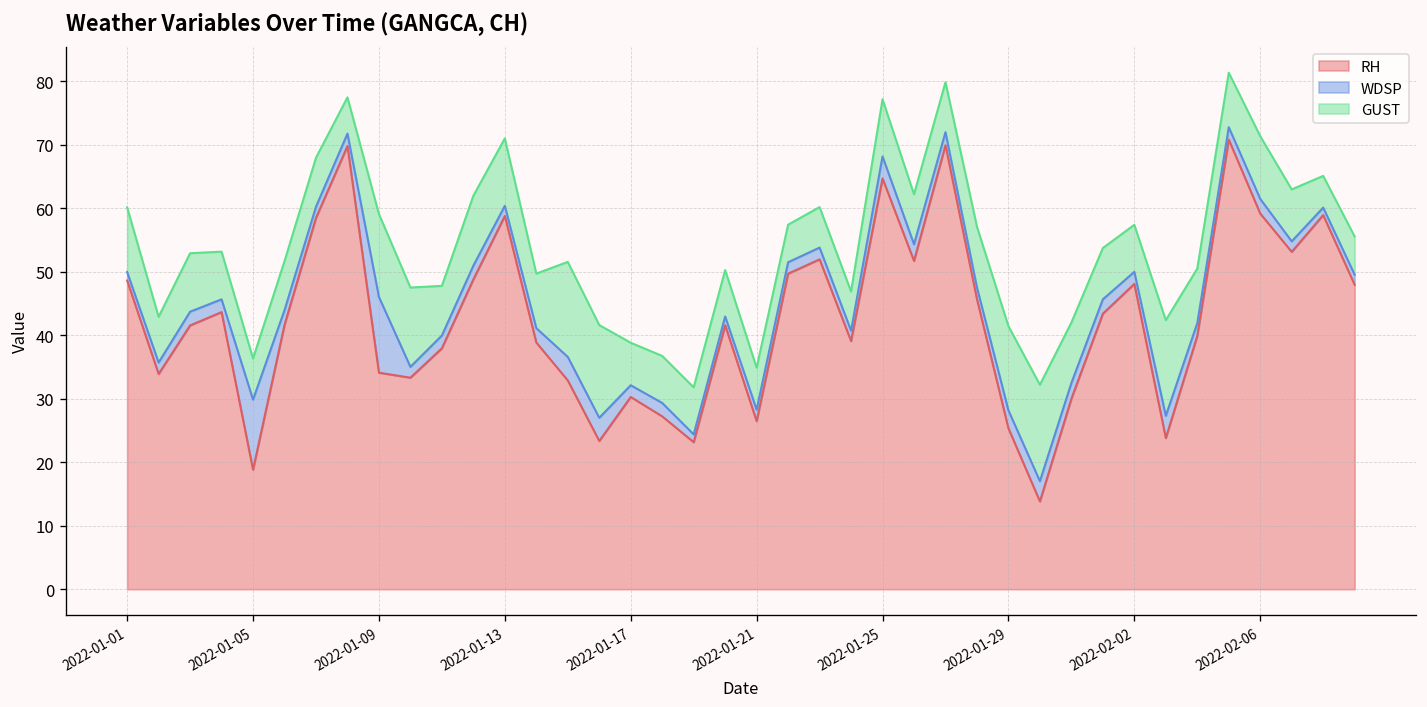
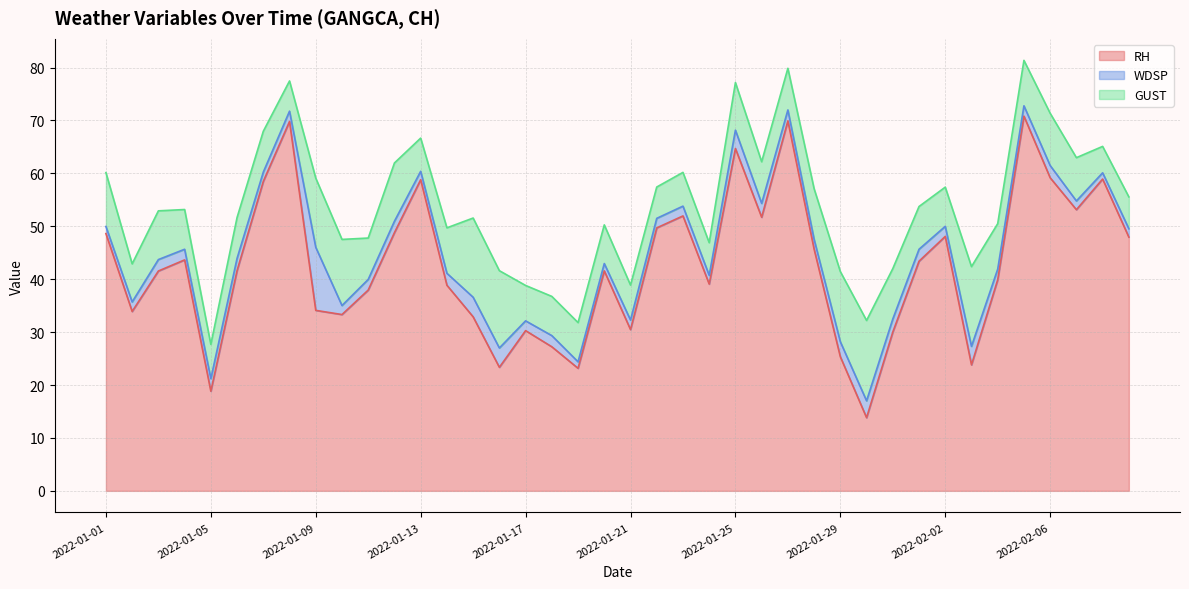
WDSP, 2022-01-05: 11 -> 2
GUST, 2022-01-13: 11 -> 6
RH, 2022-01-21: 26 -> 30
